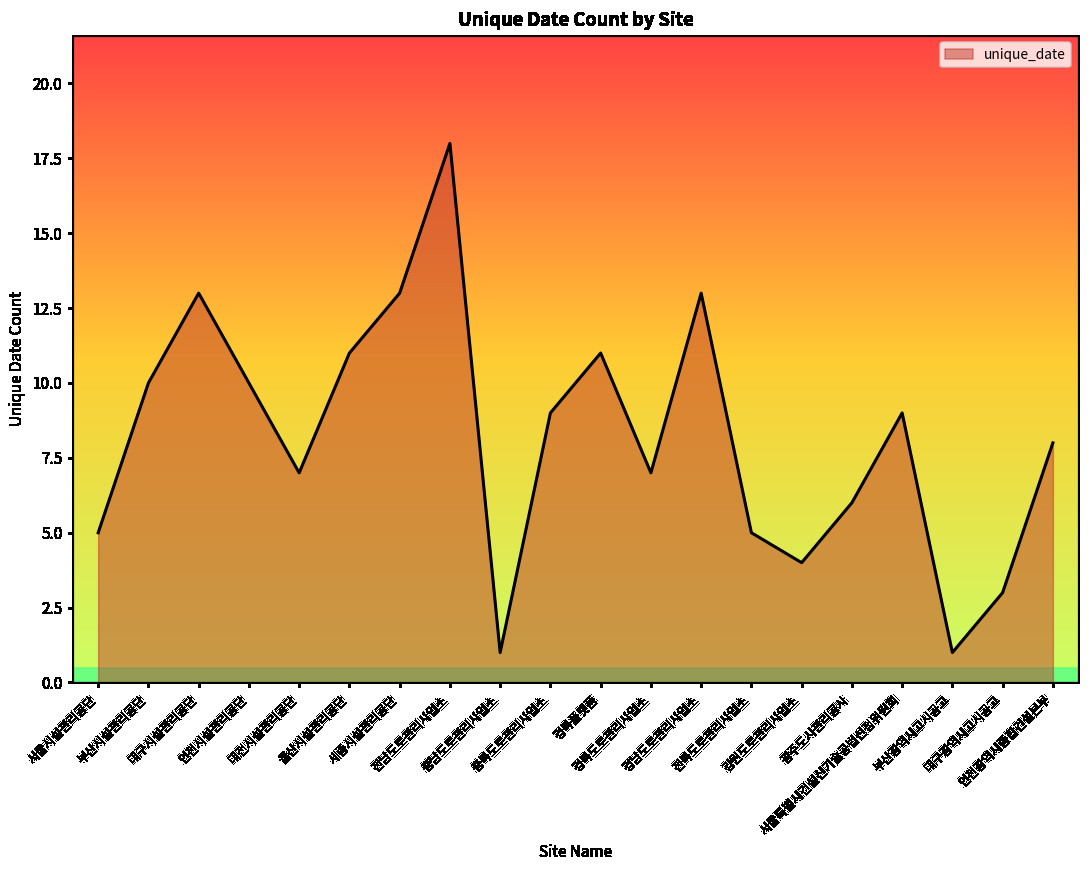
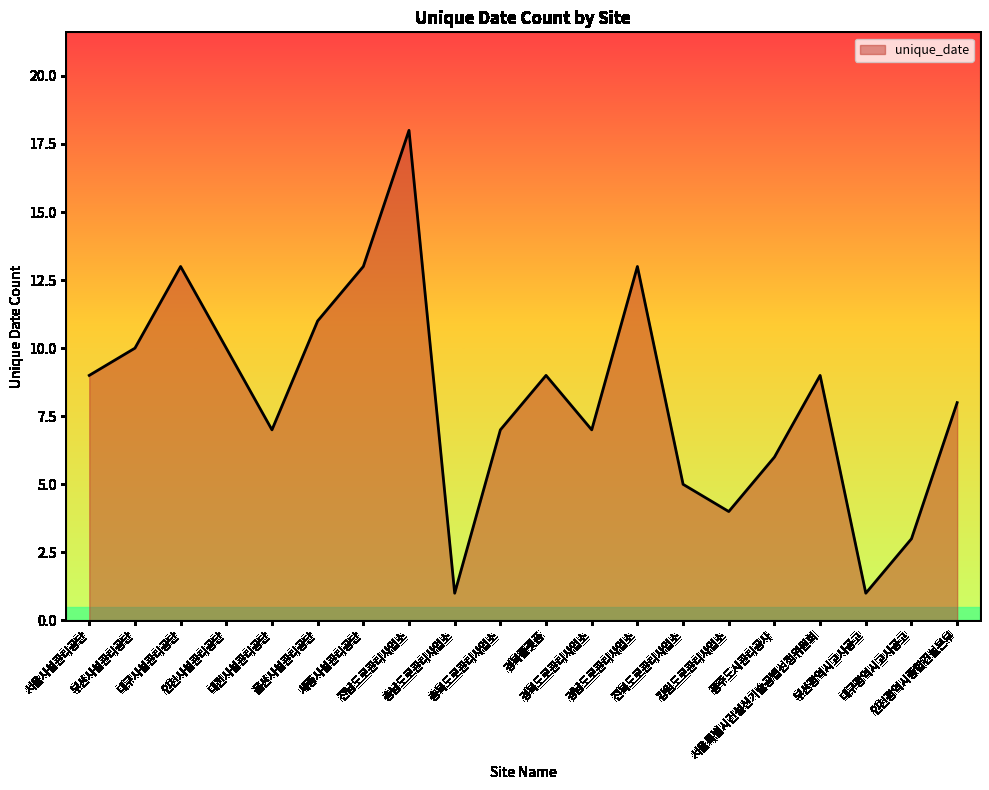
서울시설관리공단: 5 -> 9
충북도로관리사업소: 9 -> 7
경북플랫폼: 11 -> 9
